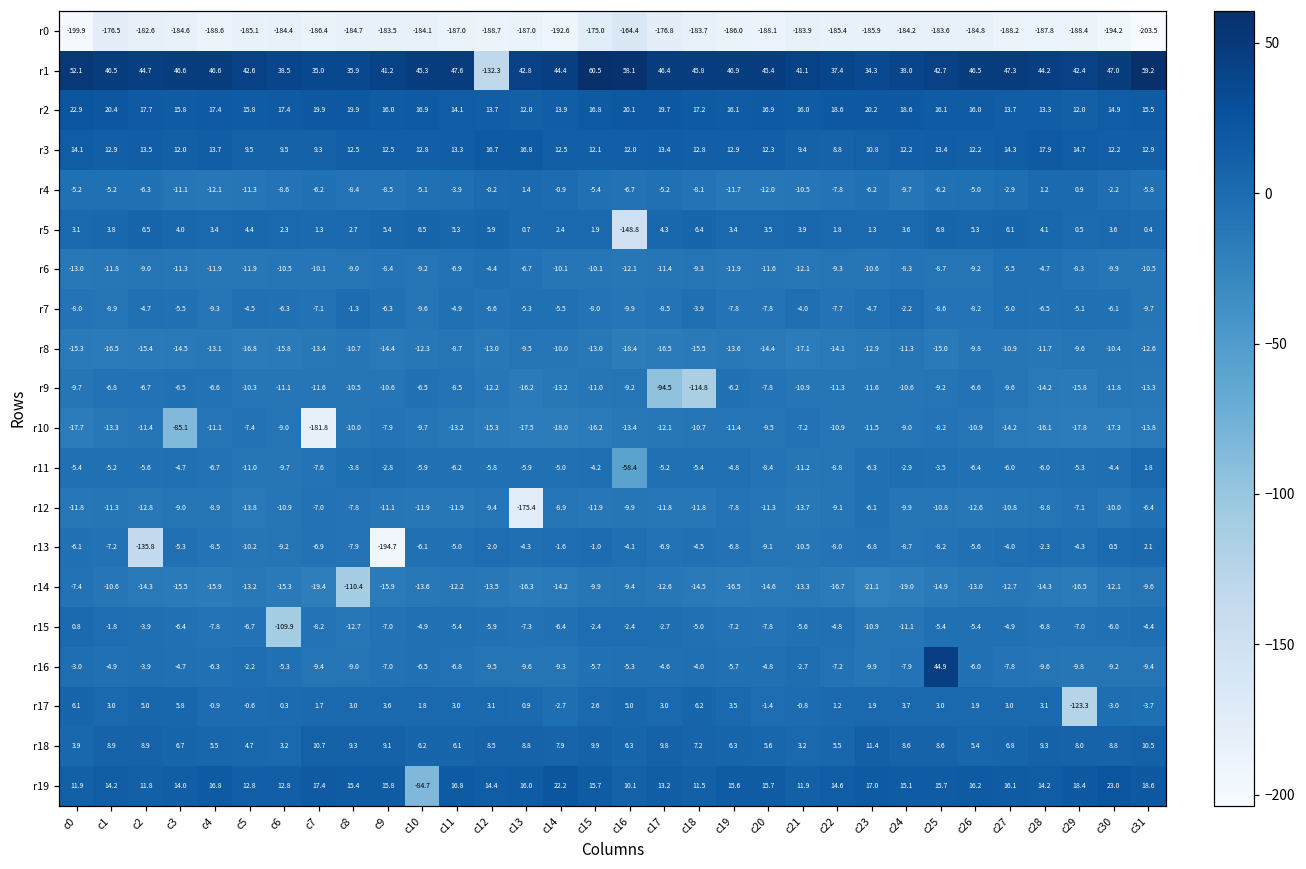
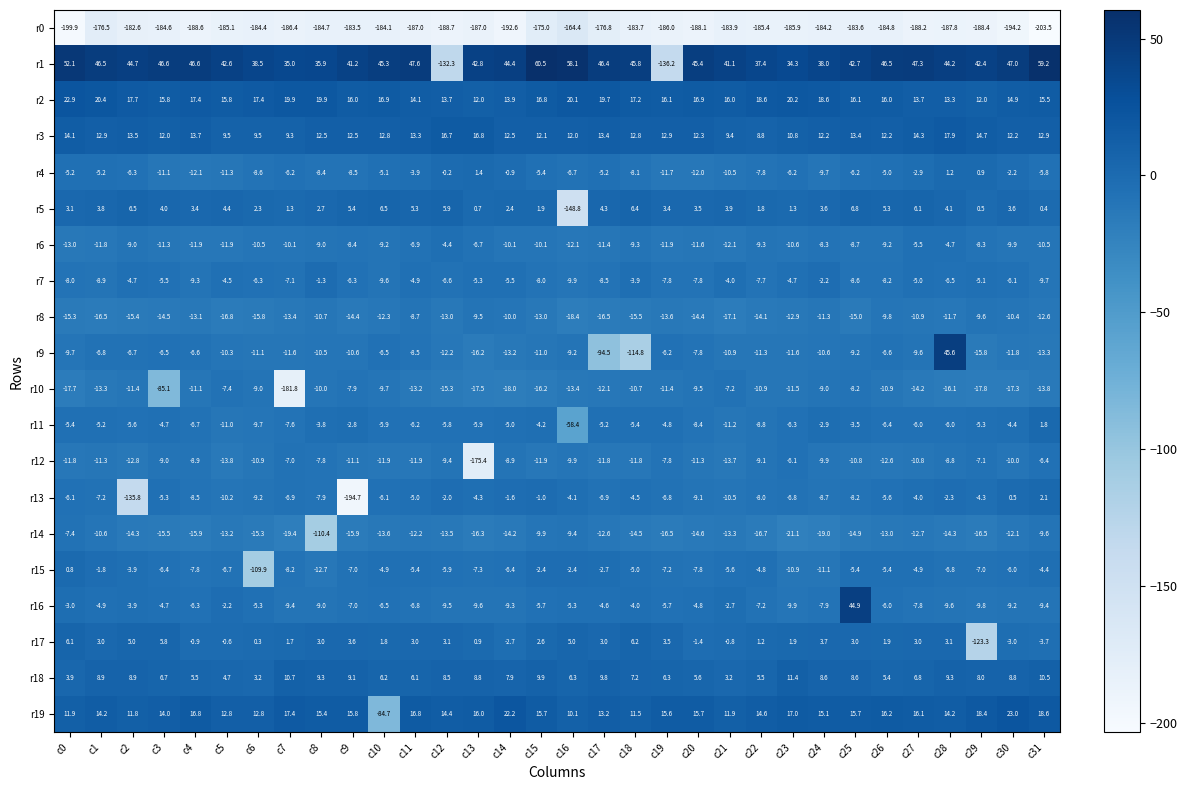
r1, c19: 46.9 -> -136.2
r9, c28: -14.2 -> 45.6
